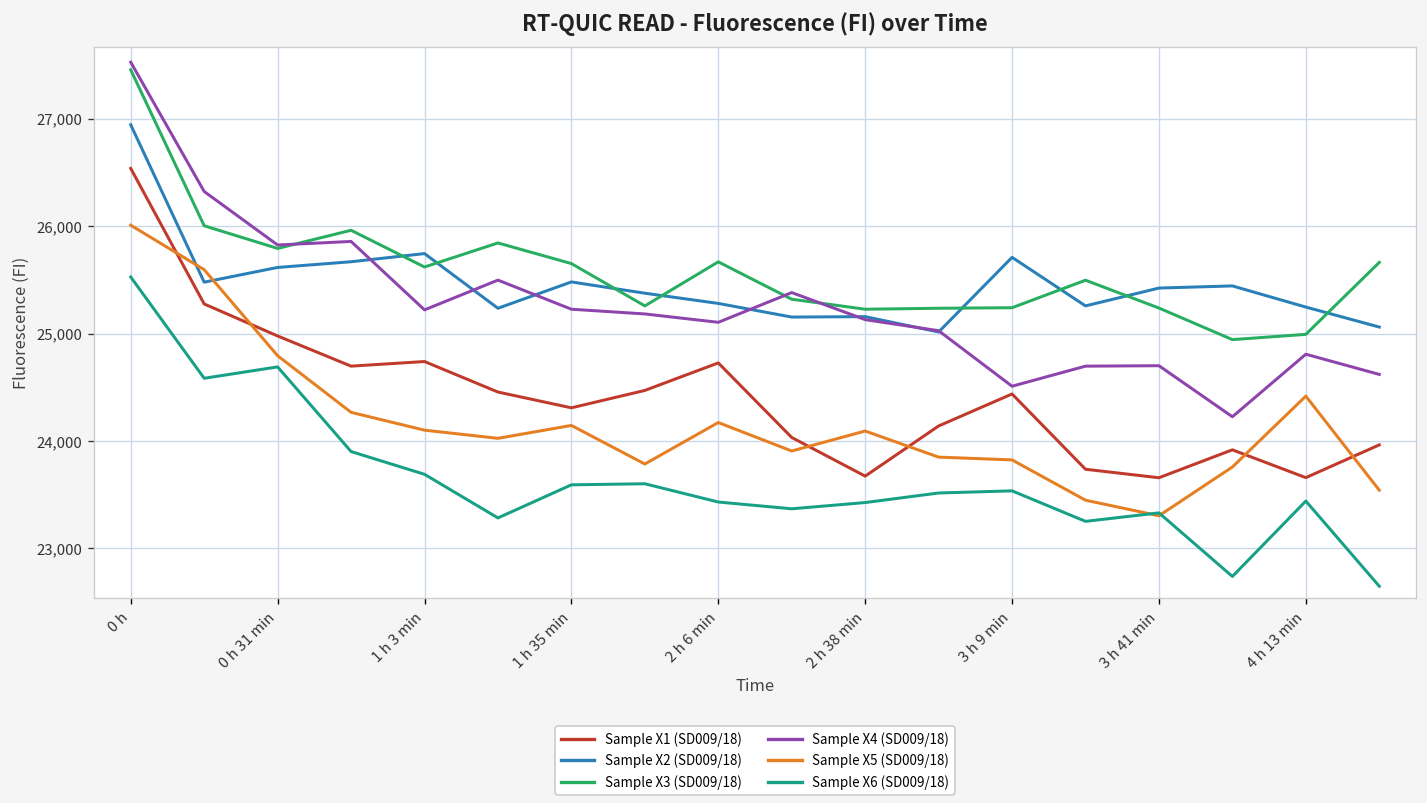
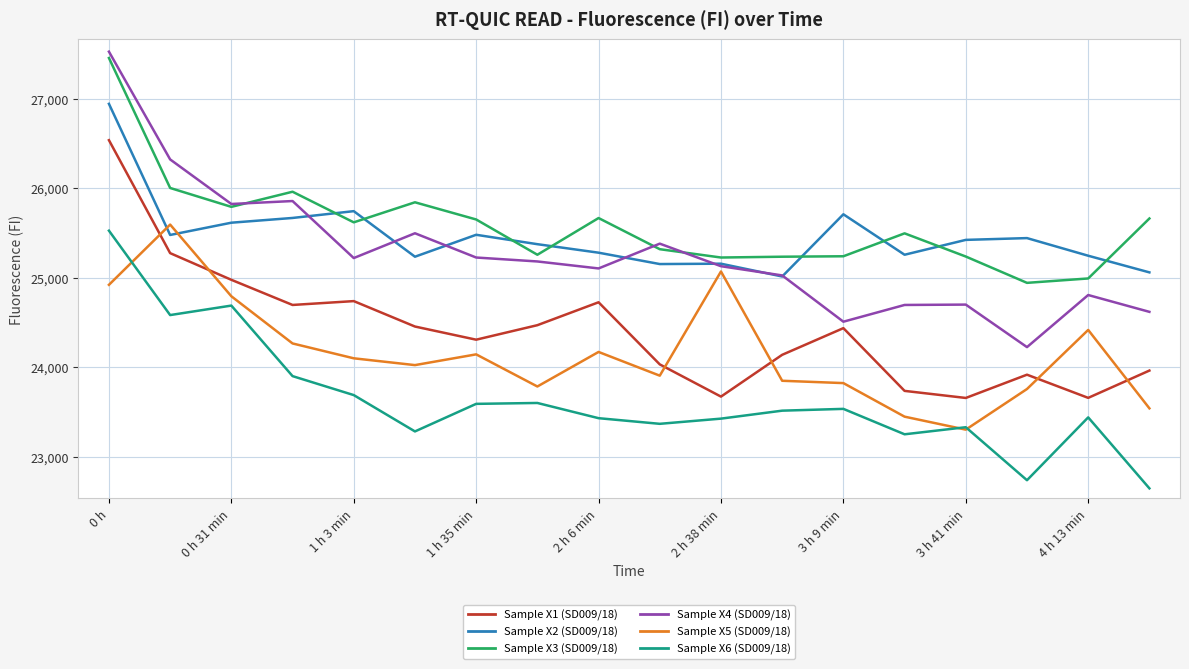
Sample X5 (SD009/18), 0 h: 26,000 -> 24,900
Sample X5 (SD009/18), 2 h 38 min: 24,100 -> 25,100
